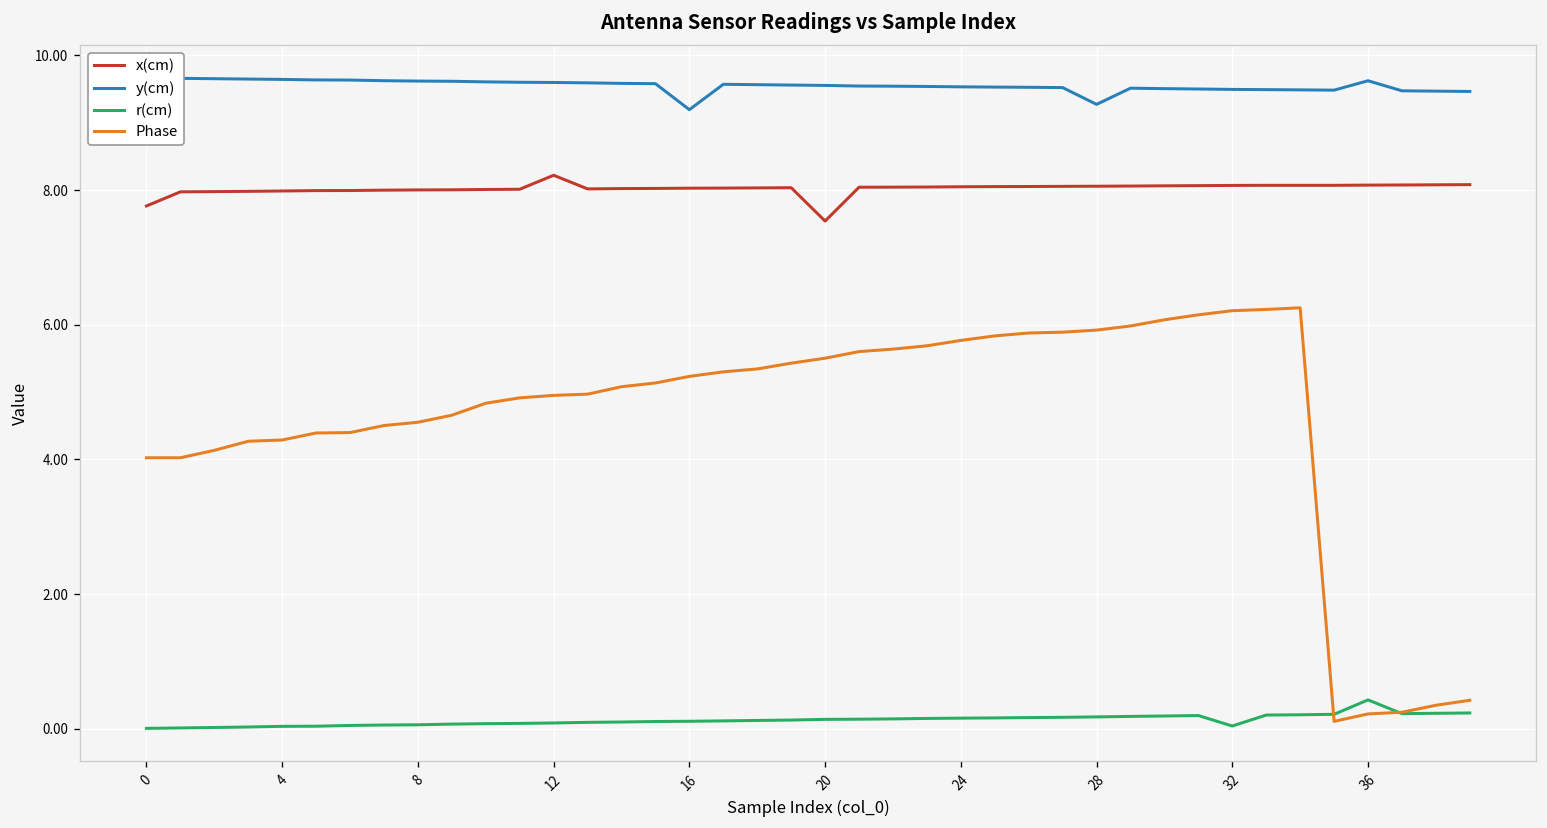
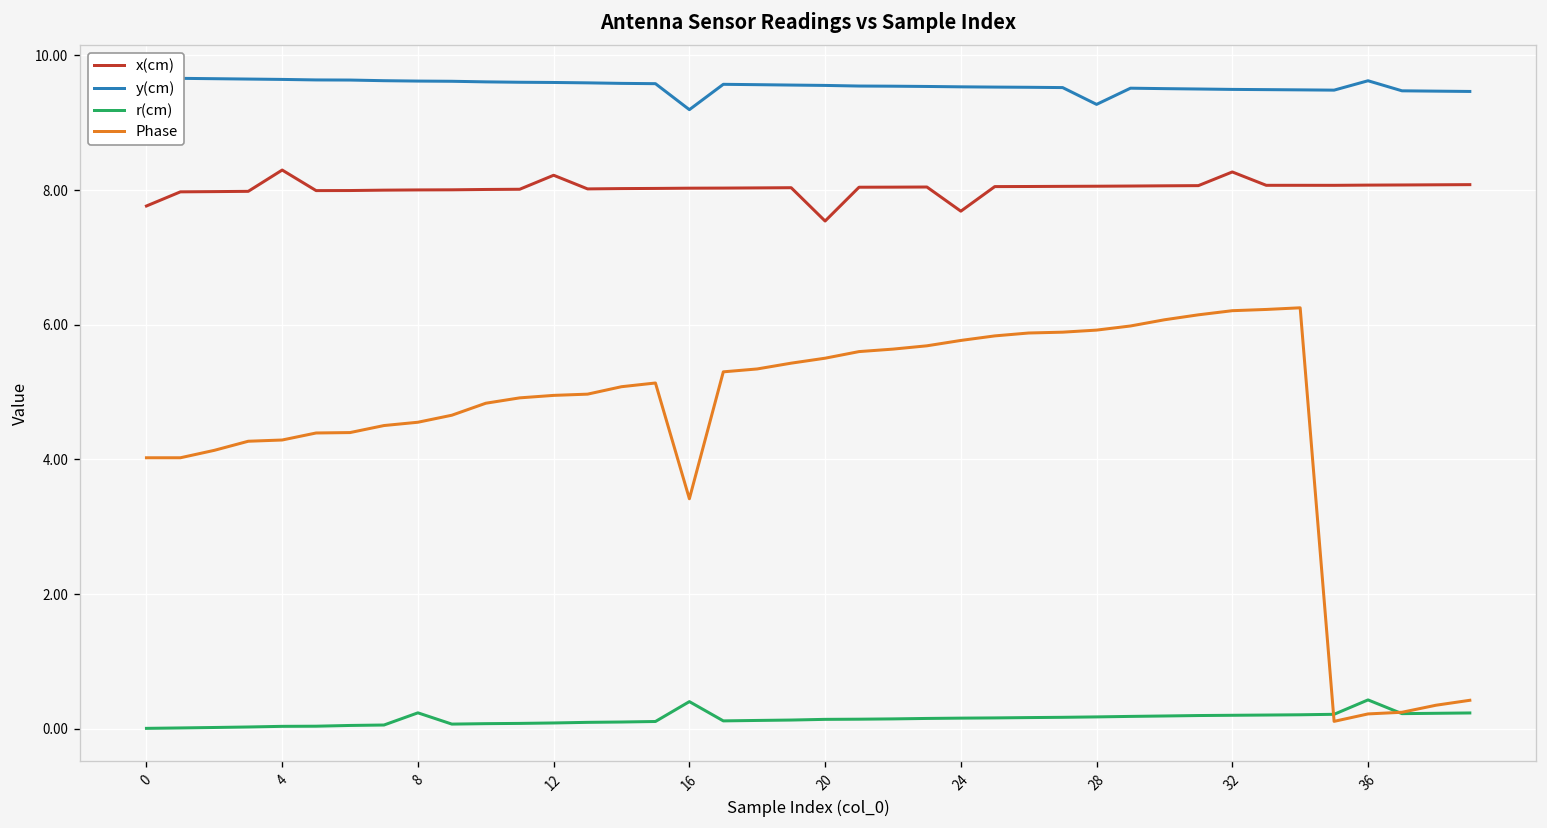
x(cm), 4: 8.0 -> 8.3
r(cm), 8: 0.1 -> 0.2
r(cm), 16: 0.1 -> 0.4
Phase, 16: 5.2 -> 3.4
x(cm), 24: 8.1 -> 7.7
x(cm), 32: 8.1 -> 8.3
r(cm), 32: 0.0 -> 0.2
